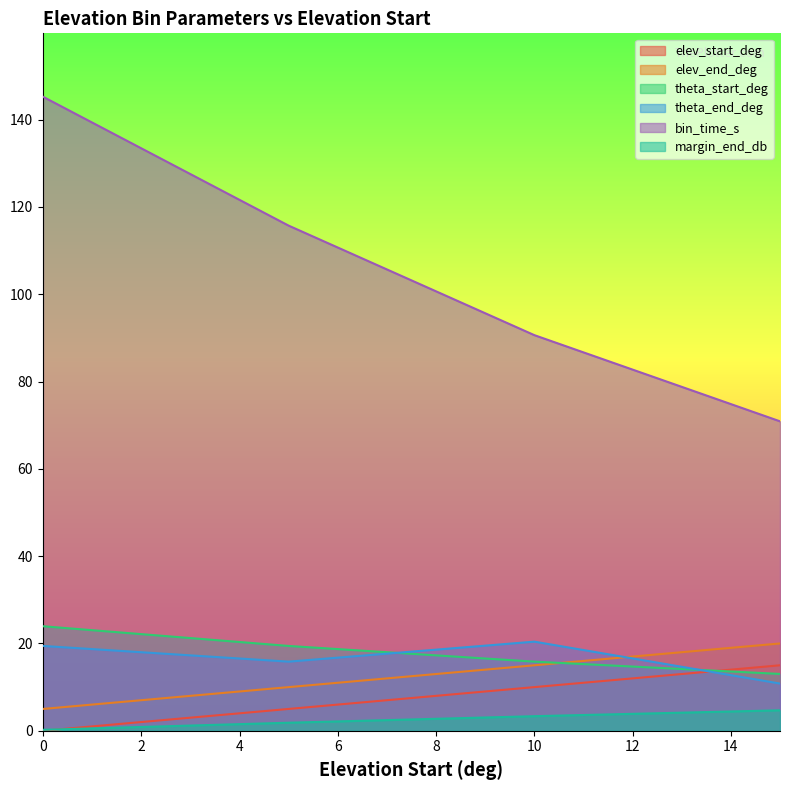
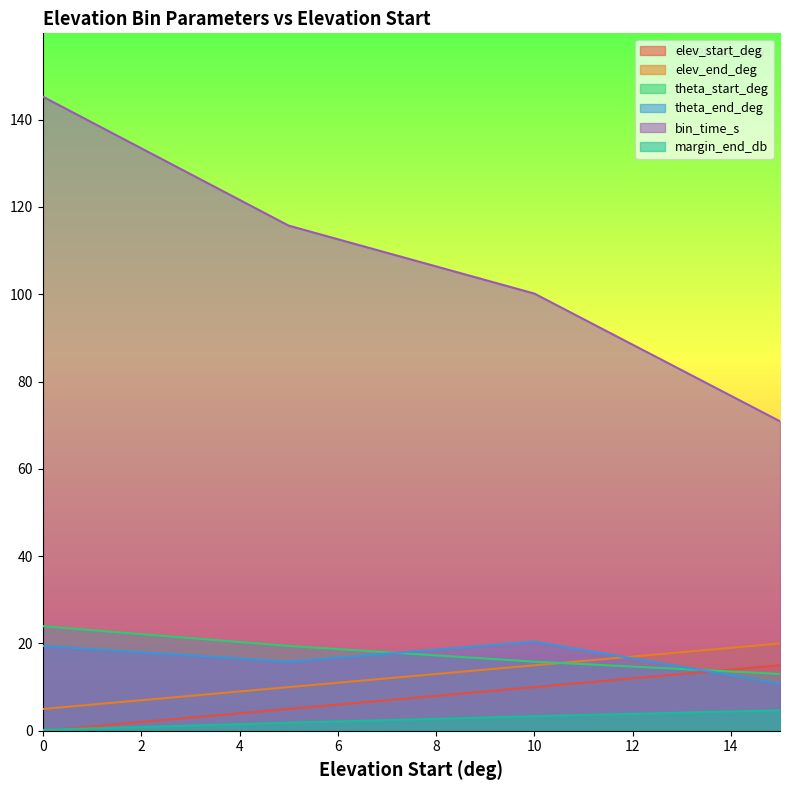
bin_time_s, 10: 91 -> 100
